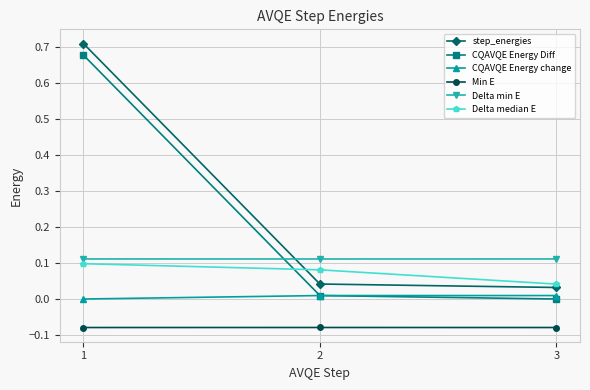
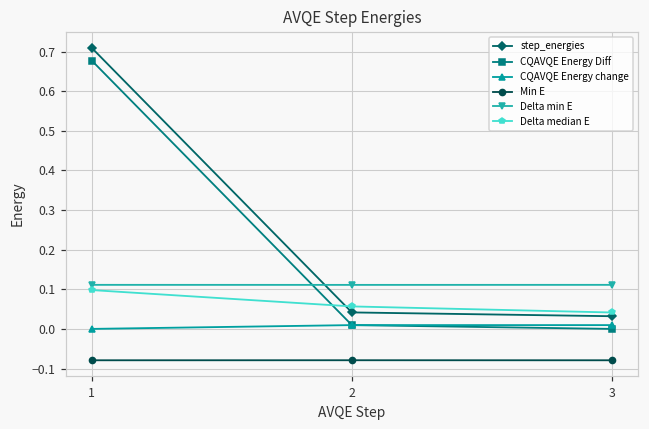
Delta median E, 2: 0.08 -> 0.06
